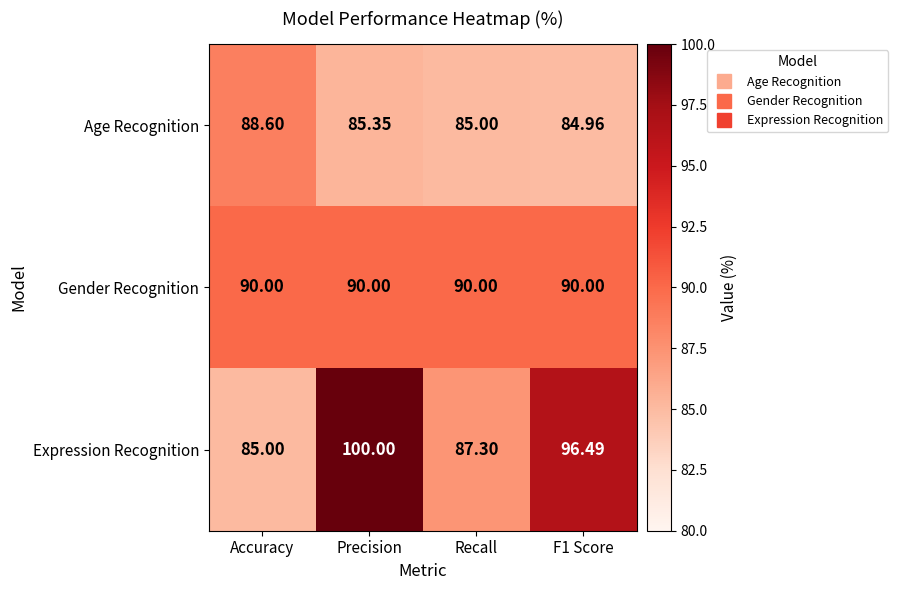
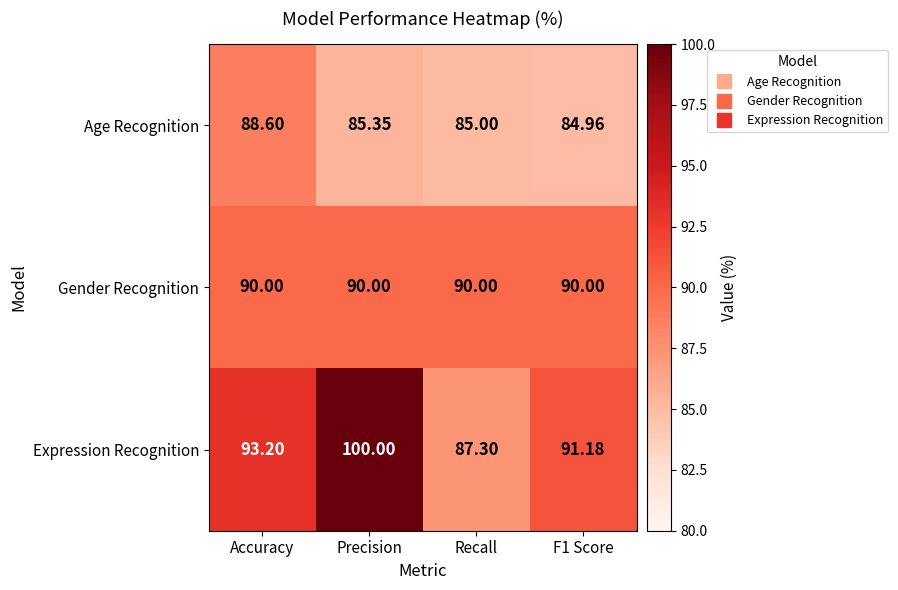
Expression Recognition, Accuracy: 85.00 -> 93.20
Expression Recognition, F1 Score: 96.49 -> 91.18
